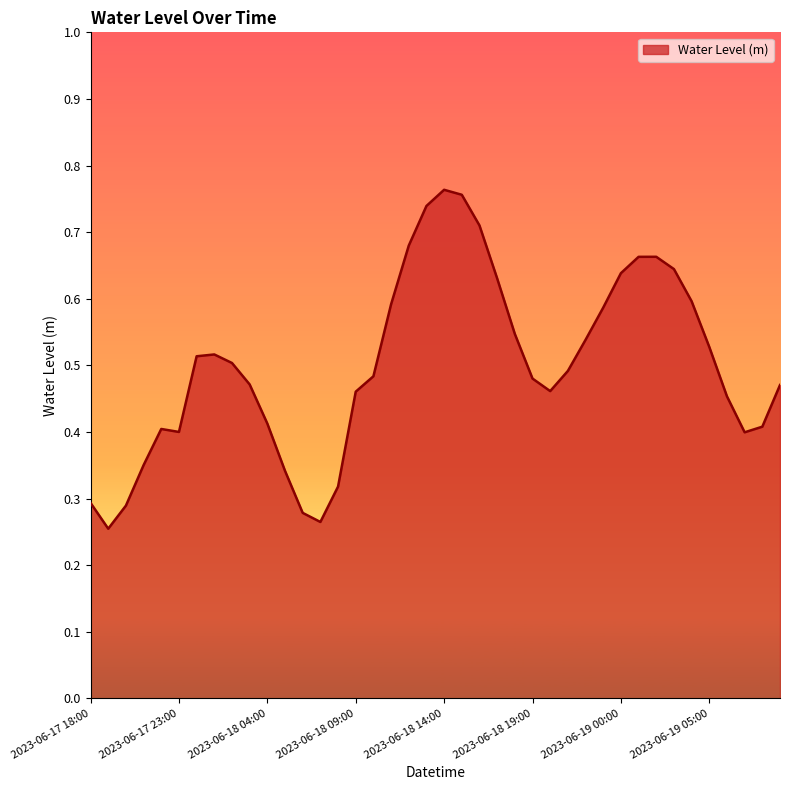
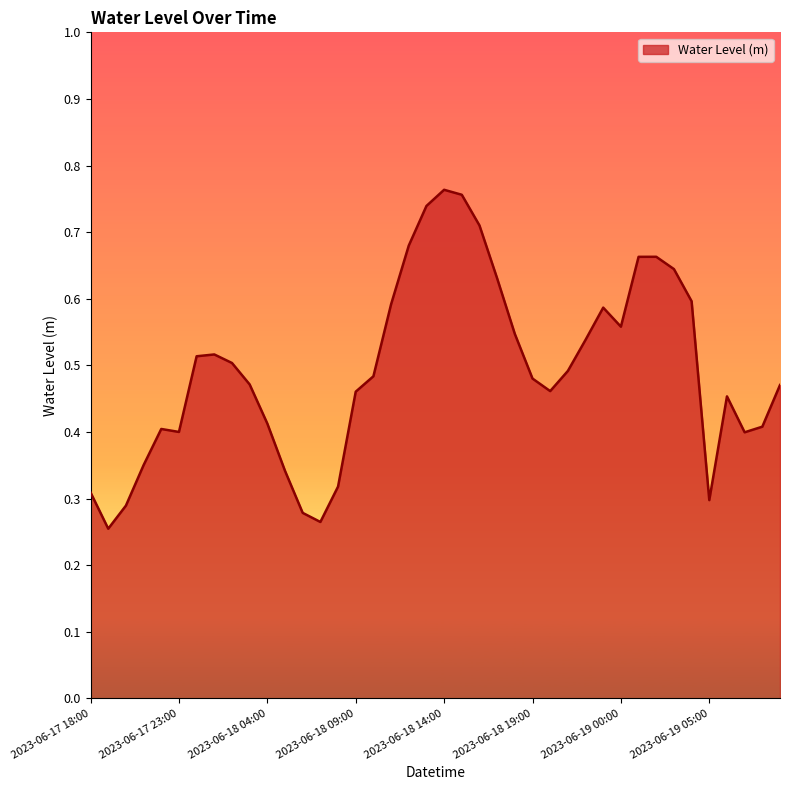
2023-06-17 18:00: 0.29 -> 0.31
2023-06-19 00:00: 0.64 -> 0.56
2023-06-19 05:00: 0.53 -> 0.30
